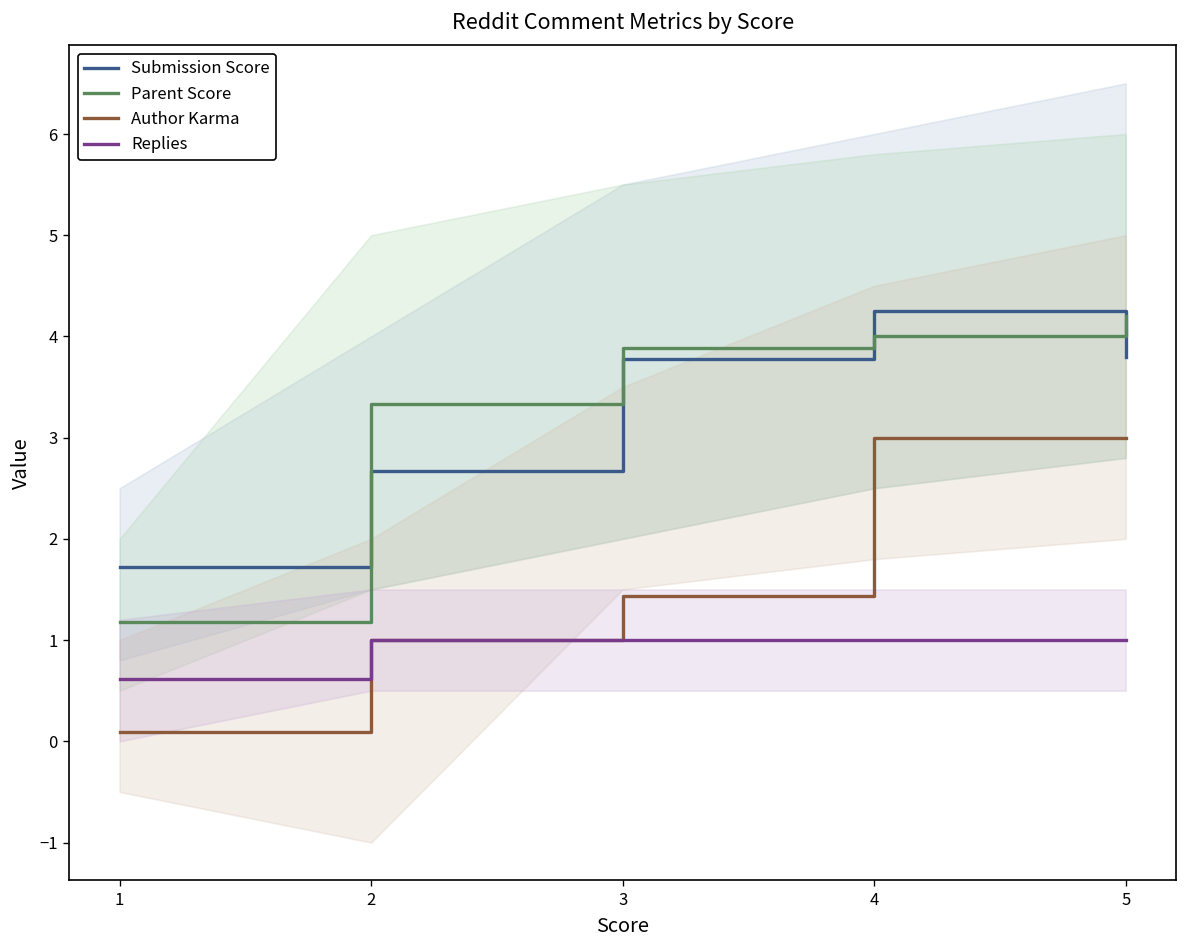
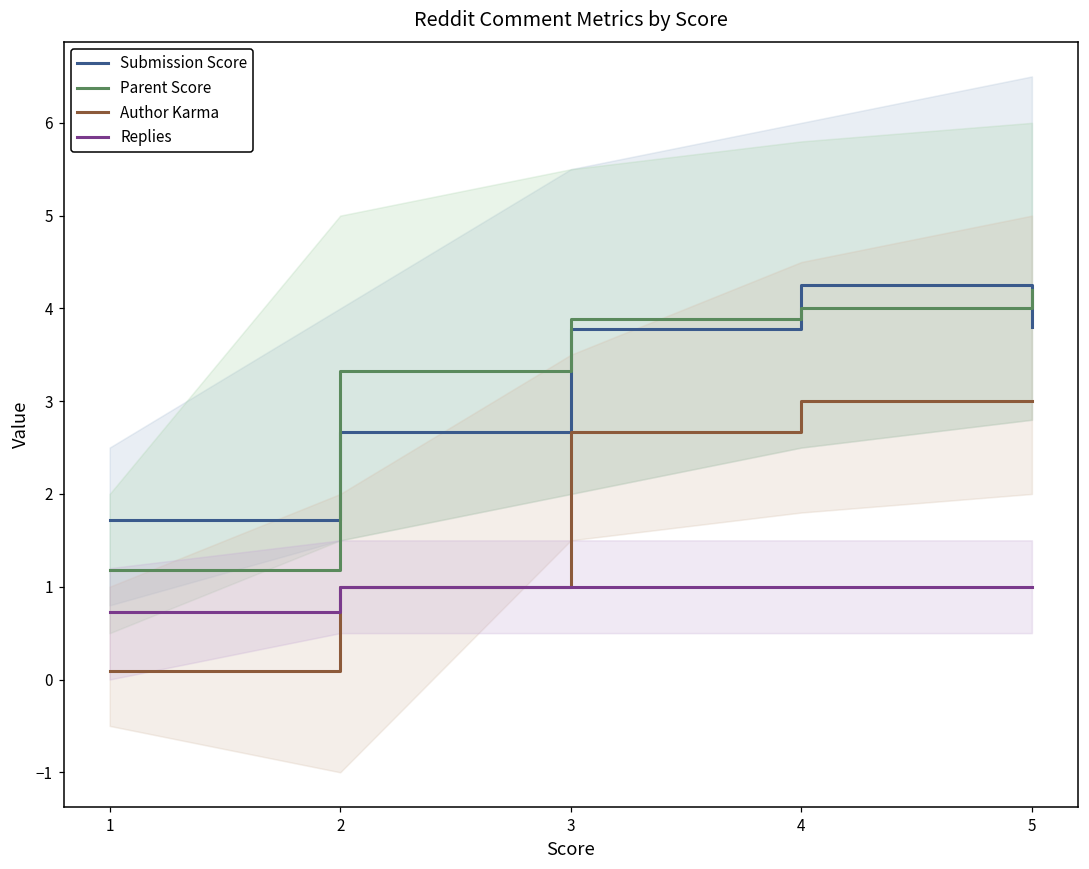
Replies, 1: 0.6 -> 0.7
Author Karma, 3: 1.4 -> 2.7
